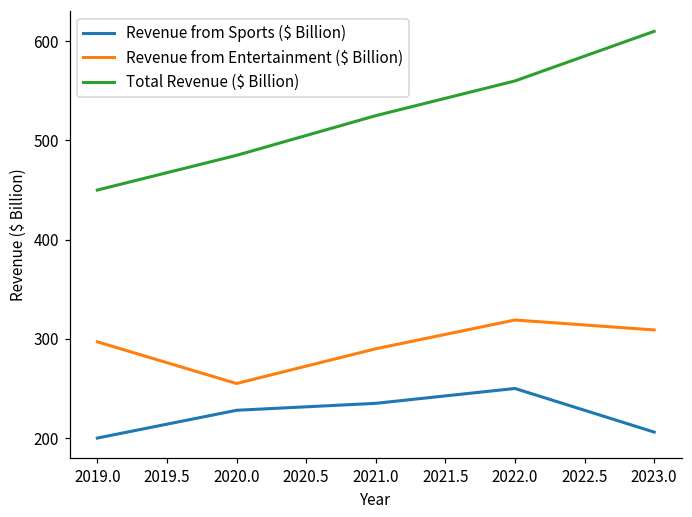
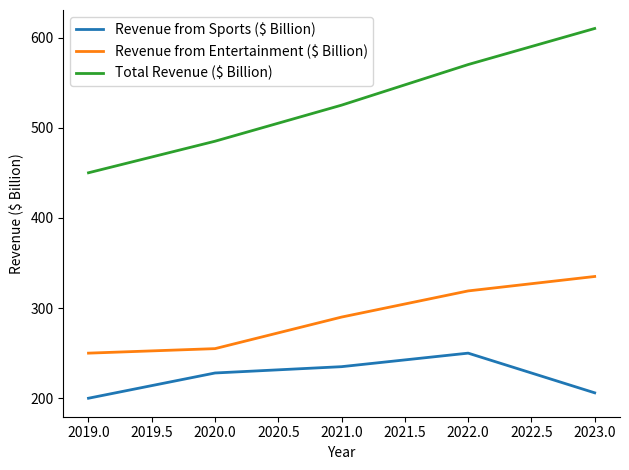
Revenue from Entertainment ($ Billion), 2019.0: 300 -> 250
Total Revenue ($ Billion), 2022.0: 560 -> 570
Revenue from Entertainment ($ Billion), 2023.0: 310 -> 340
